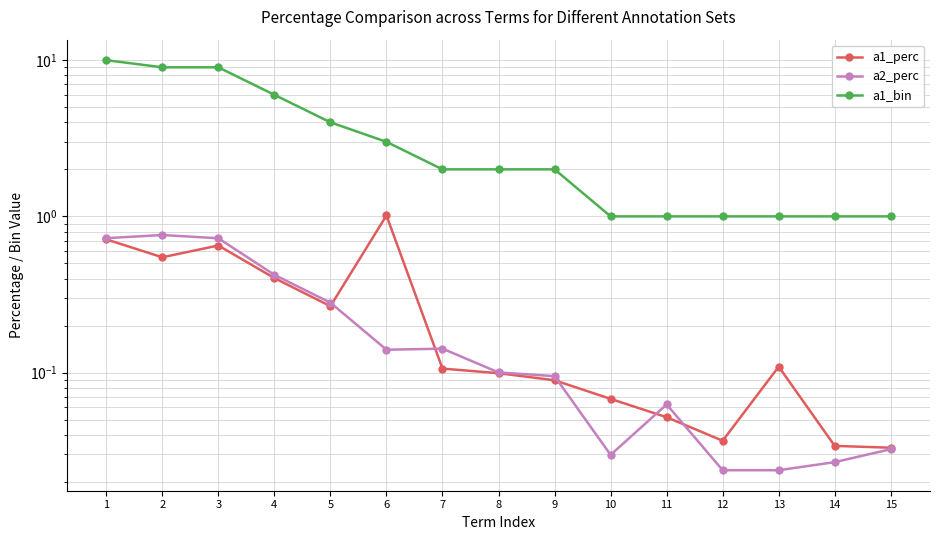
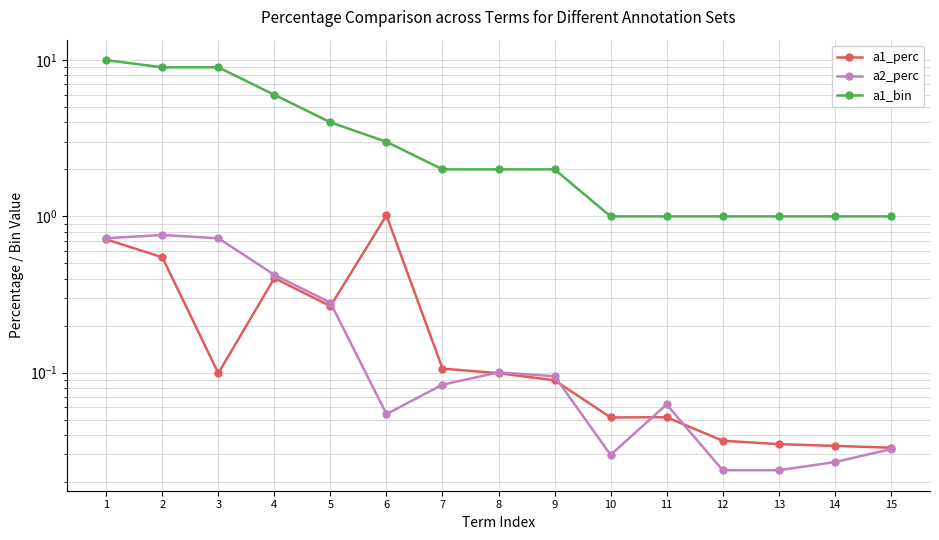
a1_perc, 3: 0.65 -> 0.10
a2_perc, 6: 0.14 -> 0.054
a2_perc, 7: 0.14 -> 0.08
a1_perc, 10: 0.07 -> 0.052
a1_perc, 13: 0.11 -> 0.035
